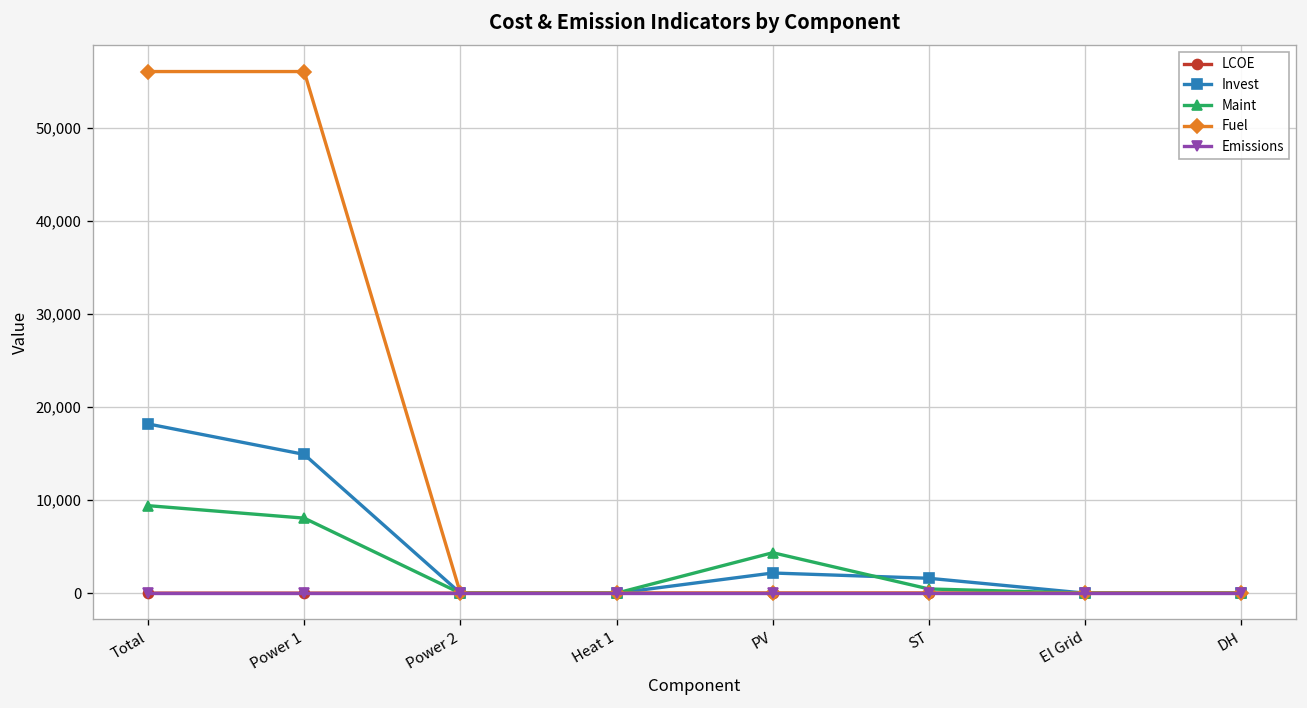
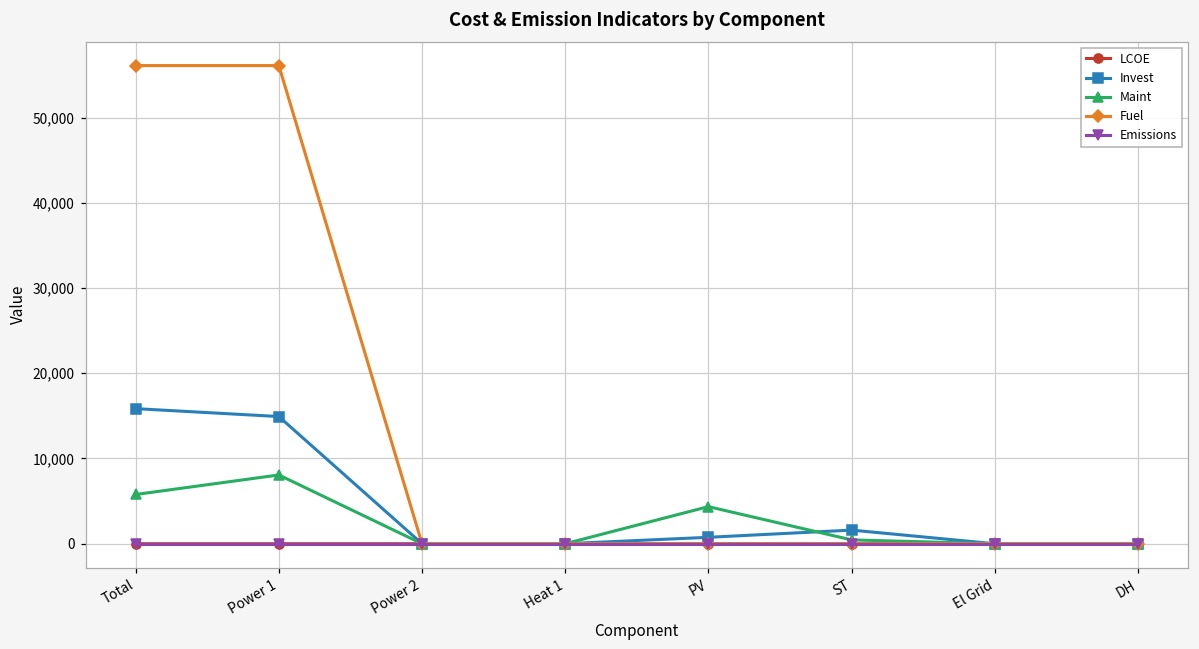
Invest, Total: 18,000 -> 16,000
Maint, Total: 9,000 -> 6,000
Invest, PV: 2,000 -> 1,000
